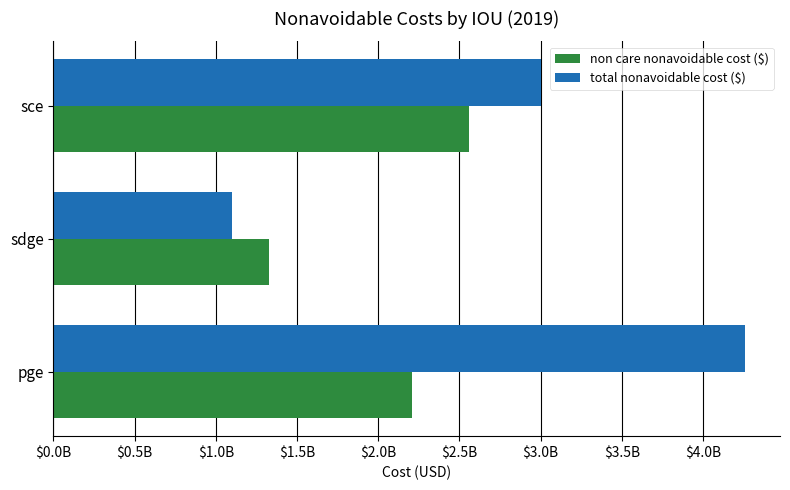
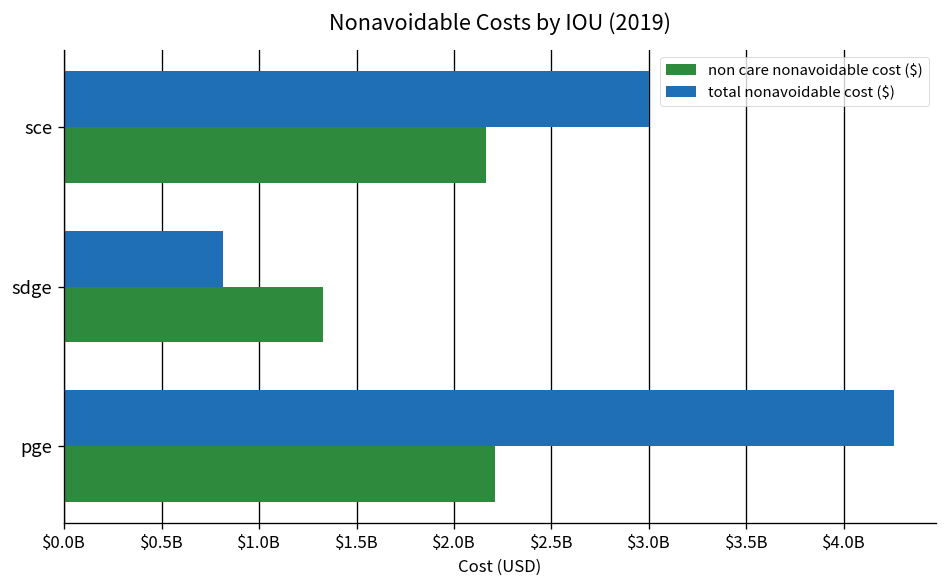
non care nonavoidable cost ($), sce: $2560000000 -> $2170000000
total nonavoidable cost ($), sdge: $1100000000 -> $820000000
